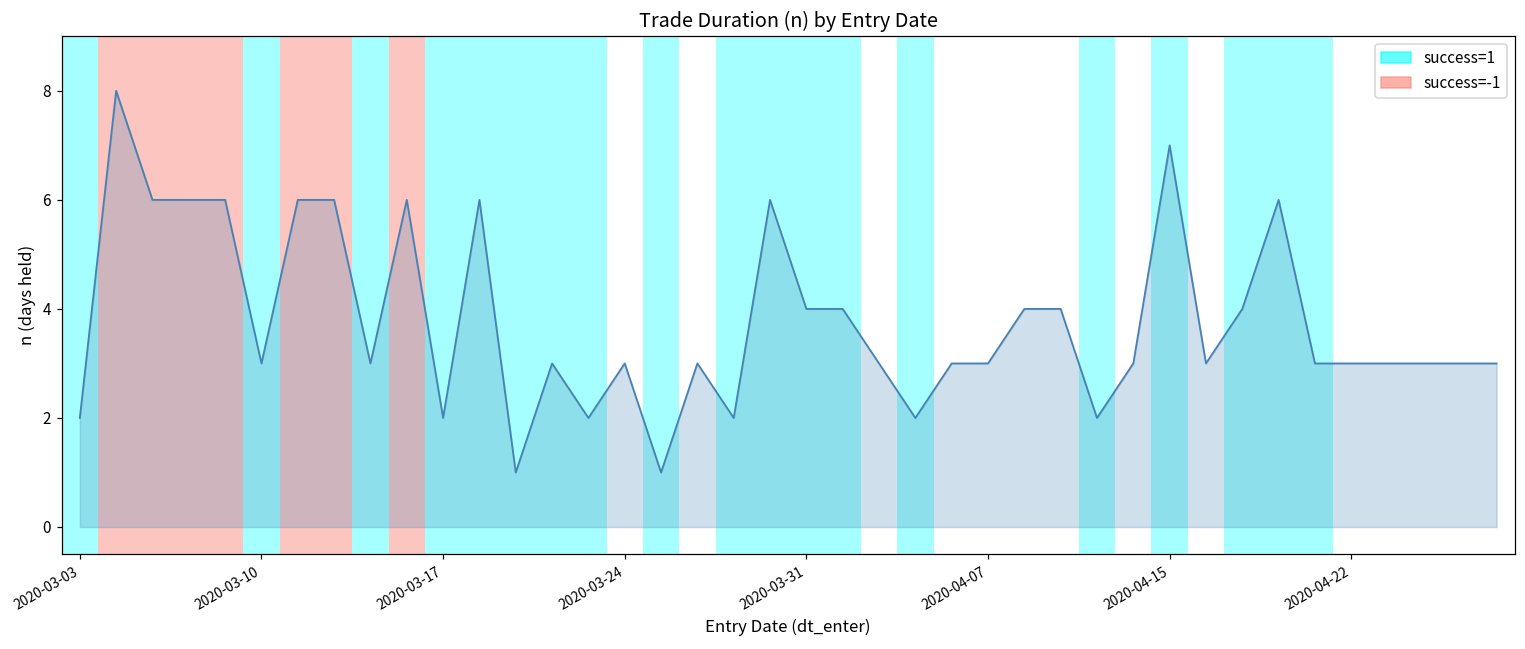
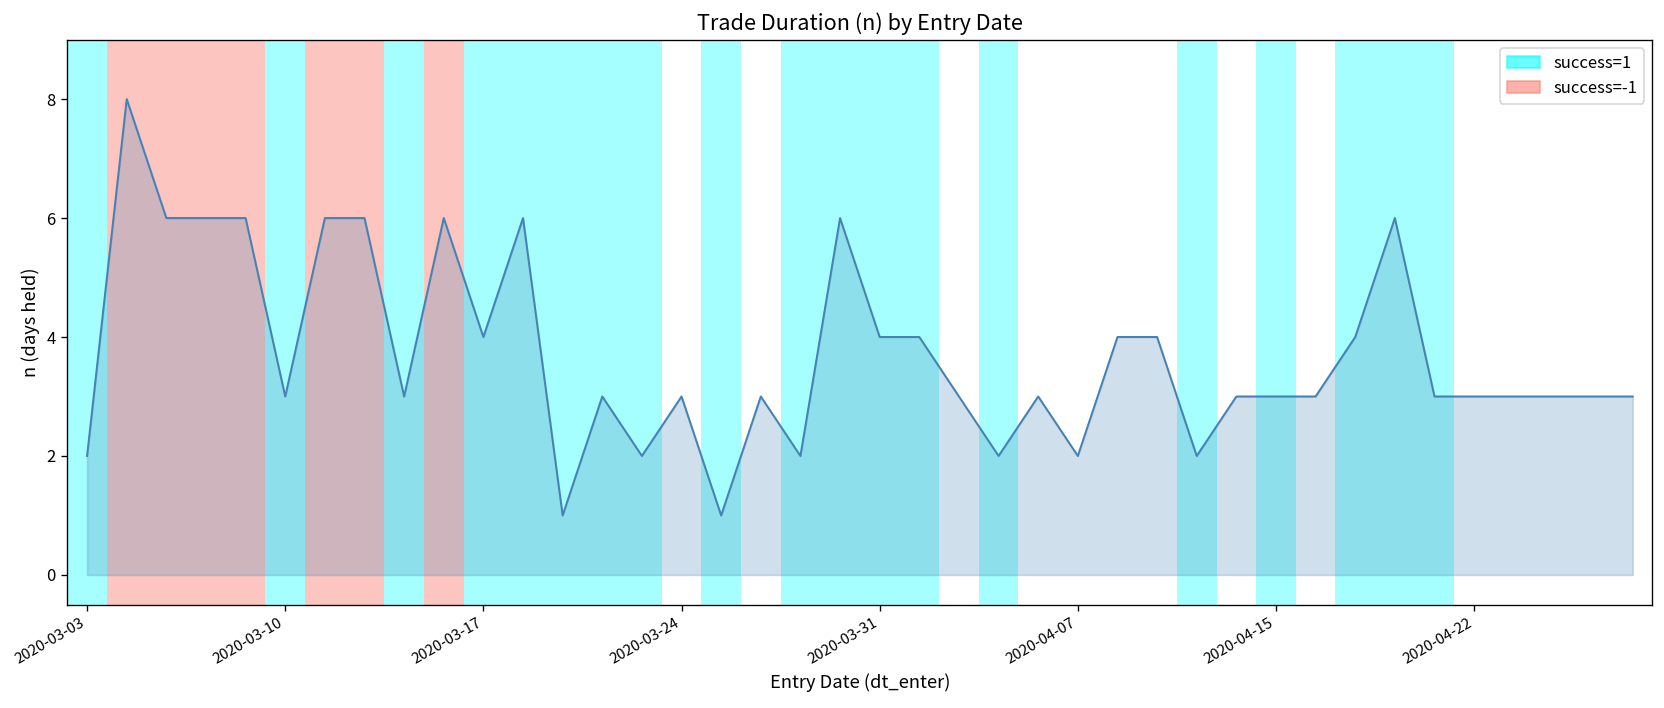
2020-03-17: 2 -> 4
2020-04-07: 3 -> 2
2020-04-15: 7 -> 3
